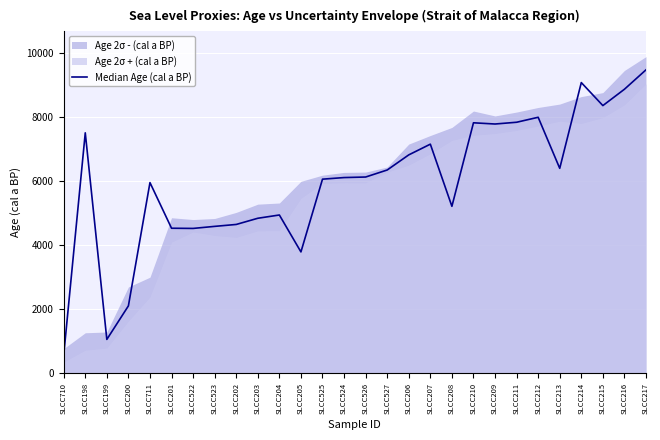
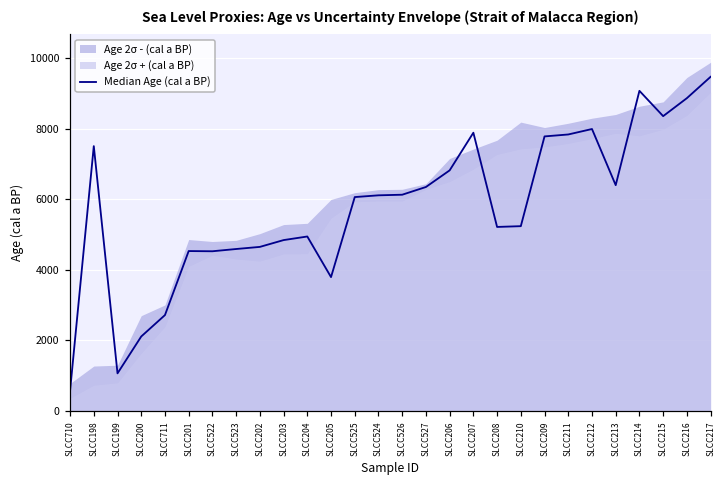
Median Age (cal a BP), SLCC711: 6000 -> 2700
Median Age (cal a BP), SLCC207: 7200 -> 7900
Median Age (cal a BP), SLCC210: 7800 -> 5200
